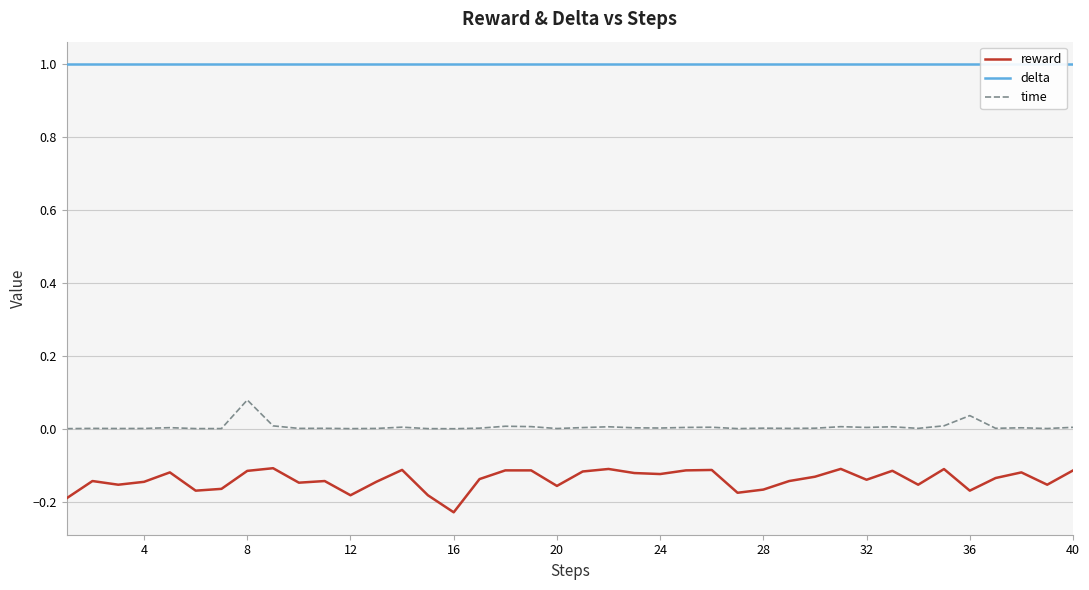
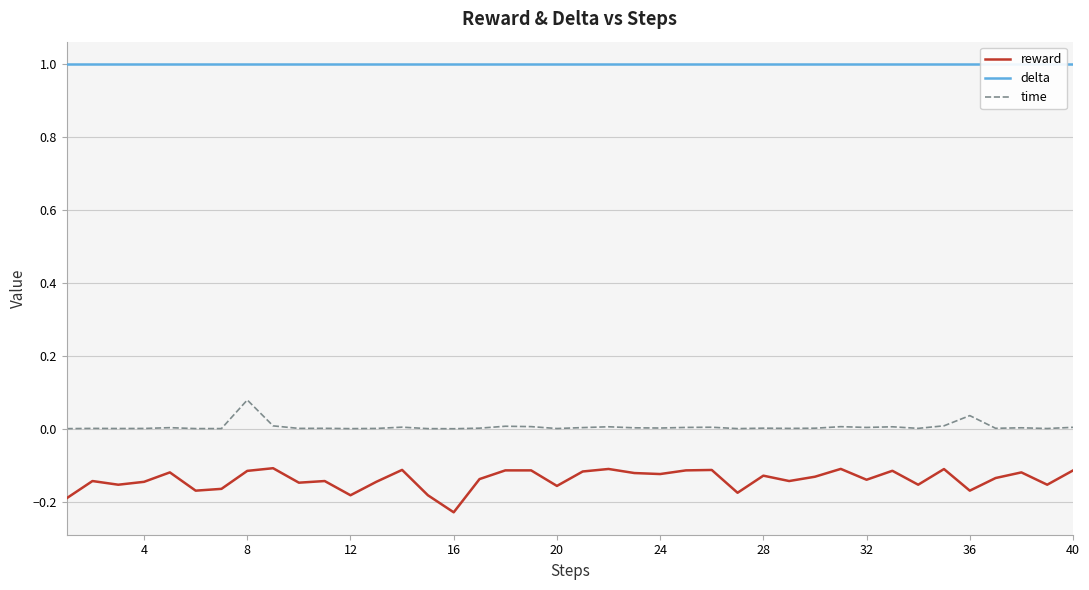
reward, 28: -0.17 -> -0.13
